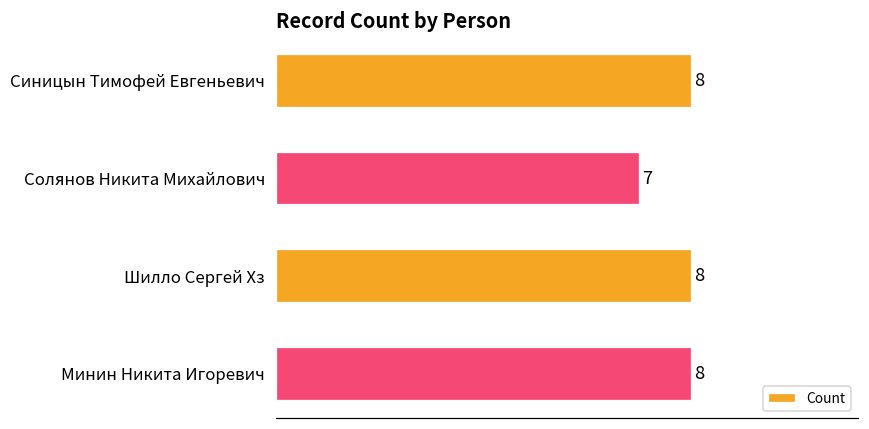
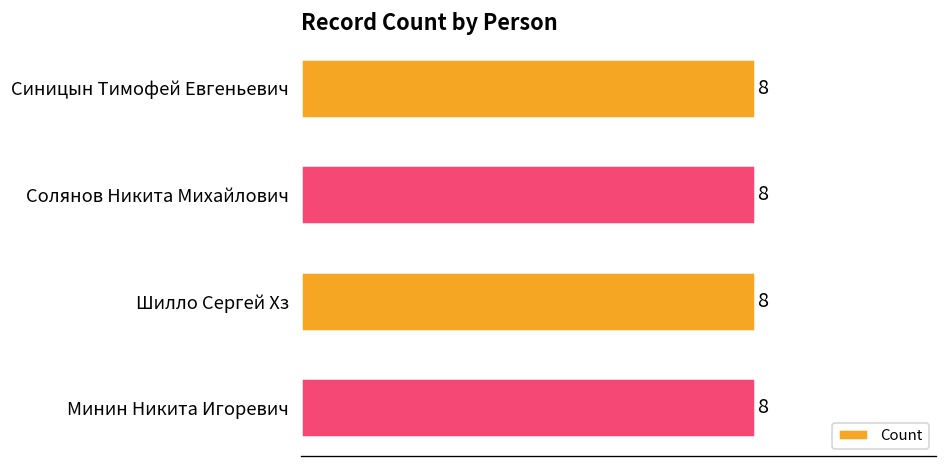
Солянов Никита Михайлович: 7 -> 8
